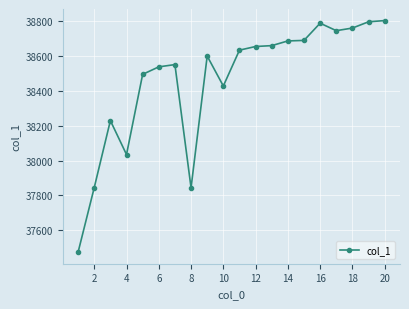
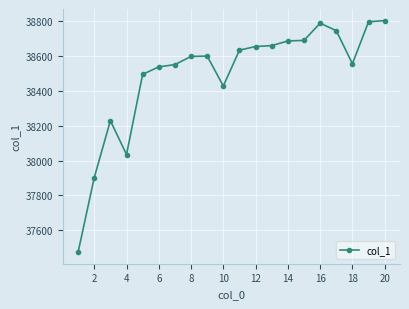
2: 37850 -> 37900
8: 37840 -> 38600
18: 38760 -> 38560
